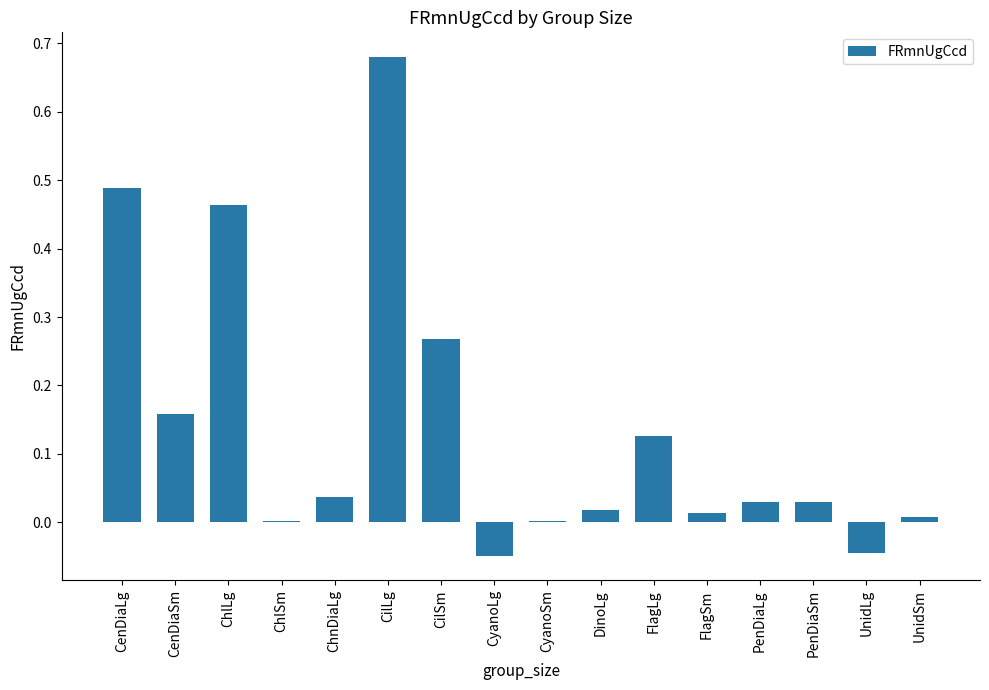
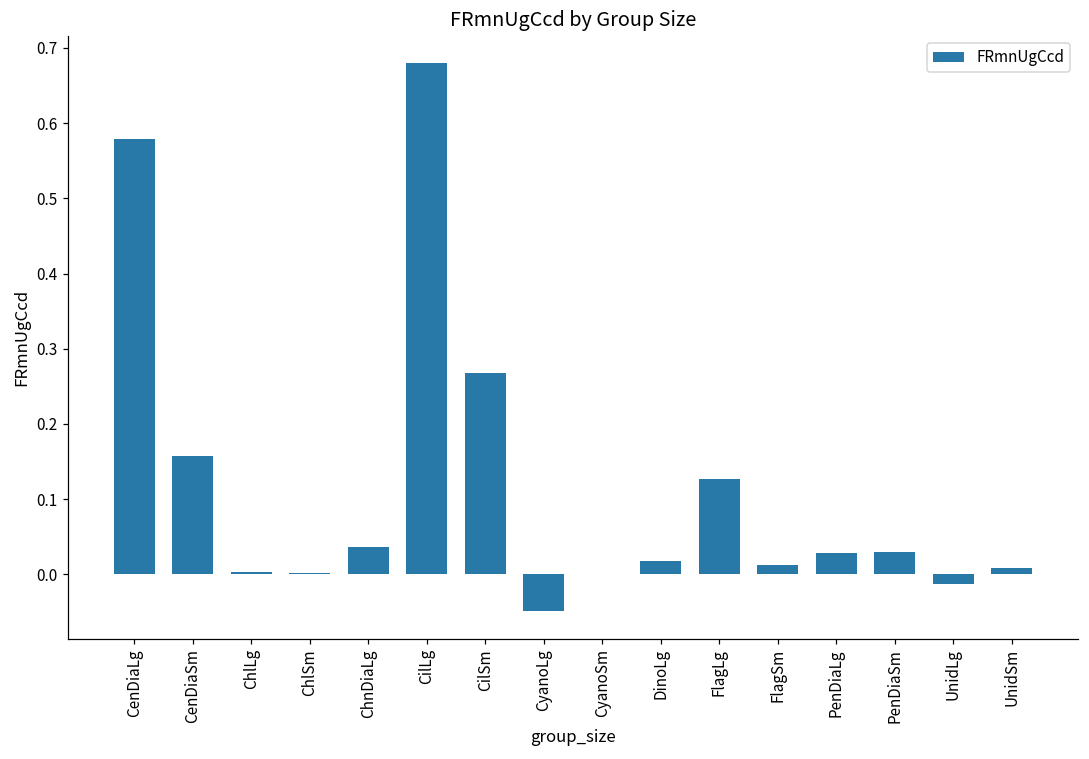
CenDiaLg: 0.49 -> 0.58
ChlLg: 0.46 -> 0.00
UnidLg: -0.04 -> -0.01
